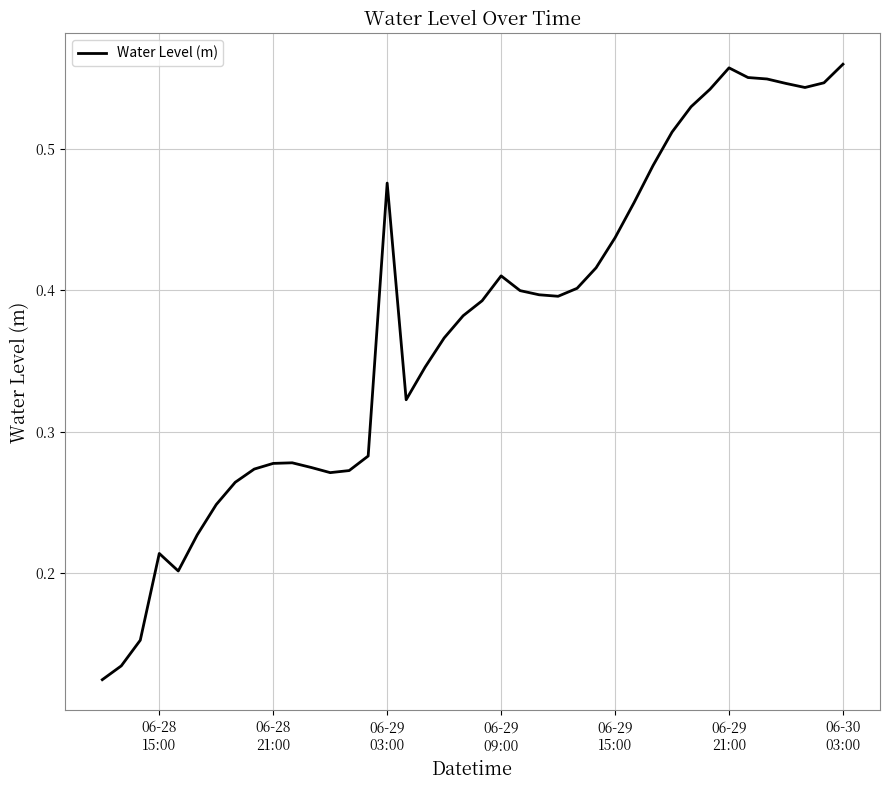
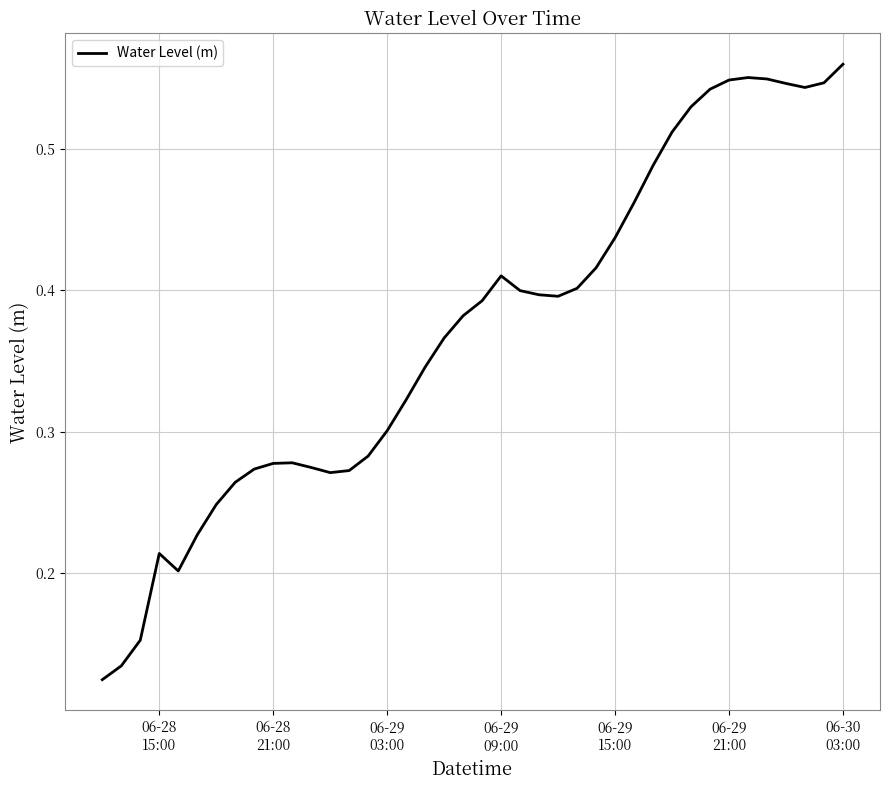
06-29 03:00: 0.476 -> 0.301
06-29 21:00: 0.557 -> 0.549
